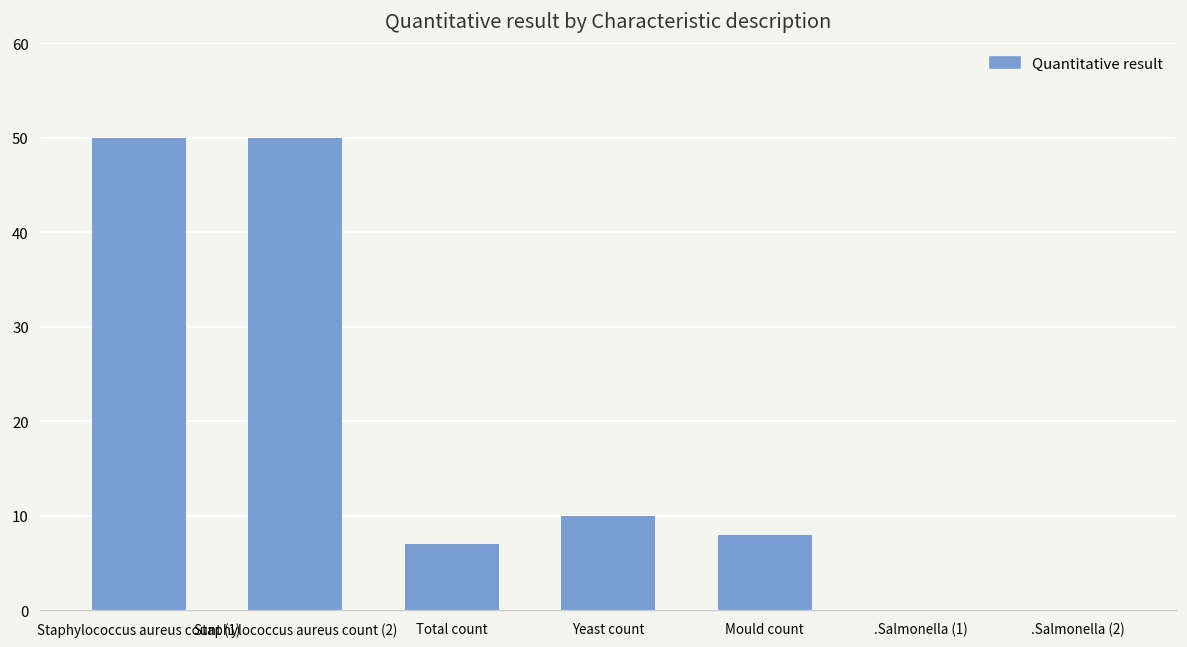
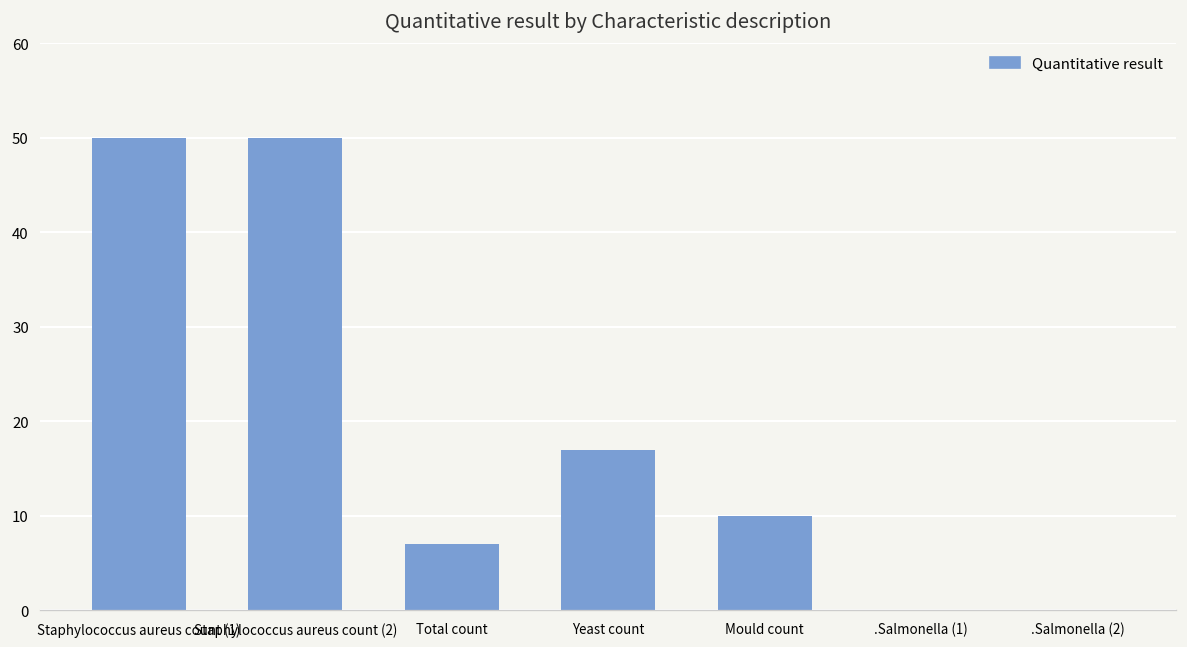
Yeast count: 10 -> 17
Mould count: 8 -> 10
